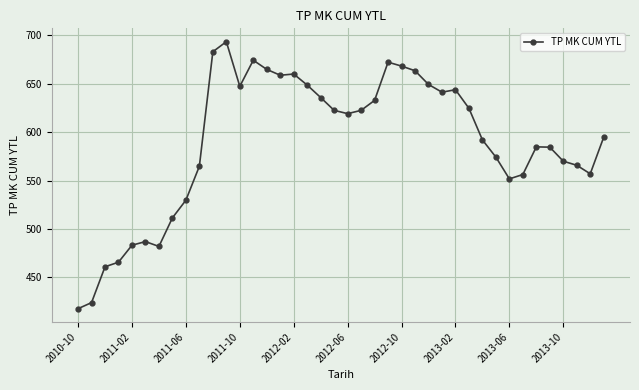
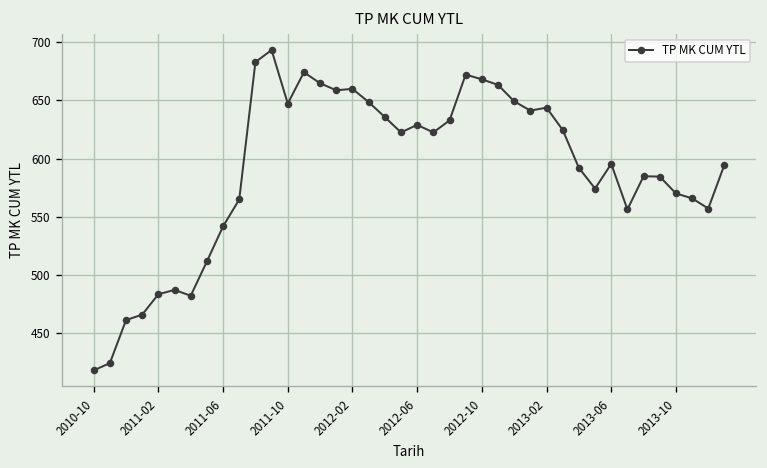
2011-06: 530 -> 540
2012-06: 620 -> 630
2013-06: 550 -> 600
